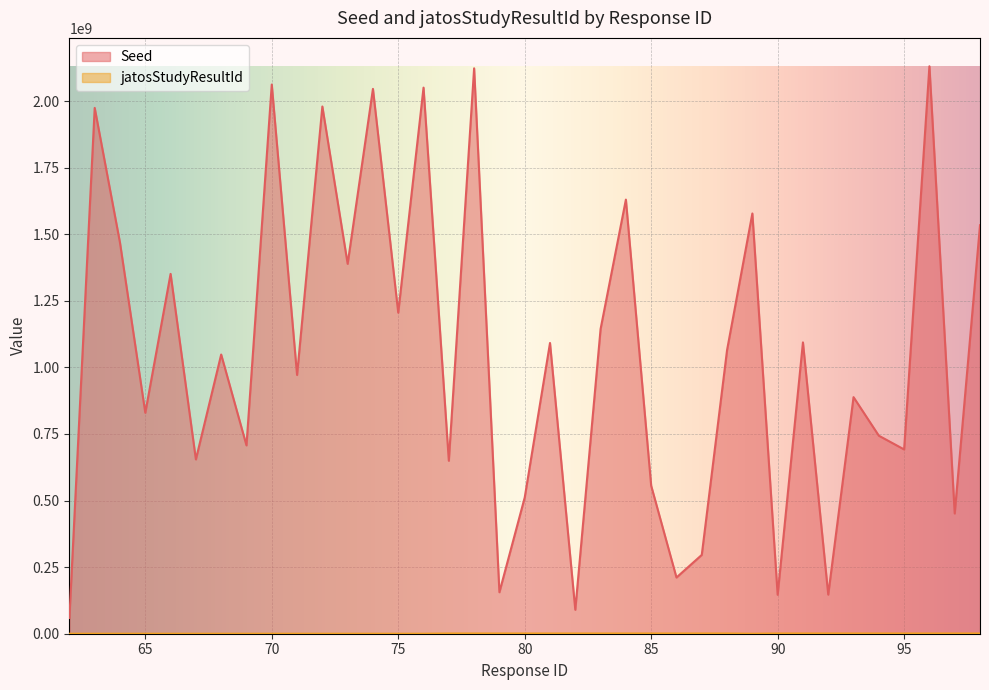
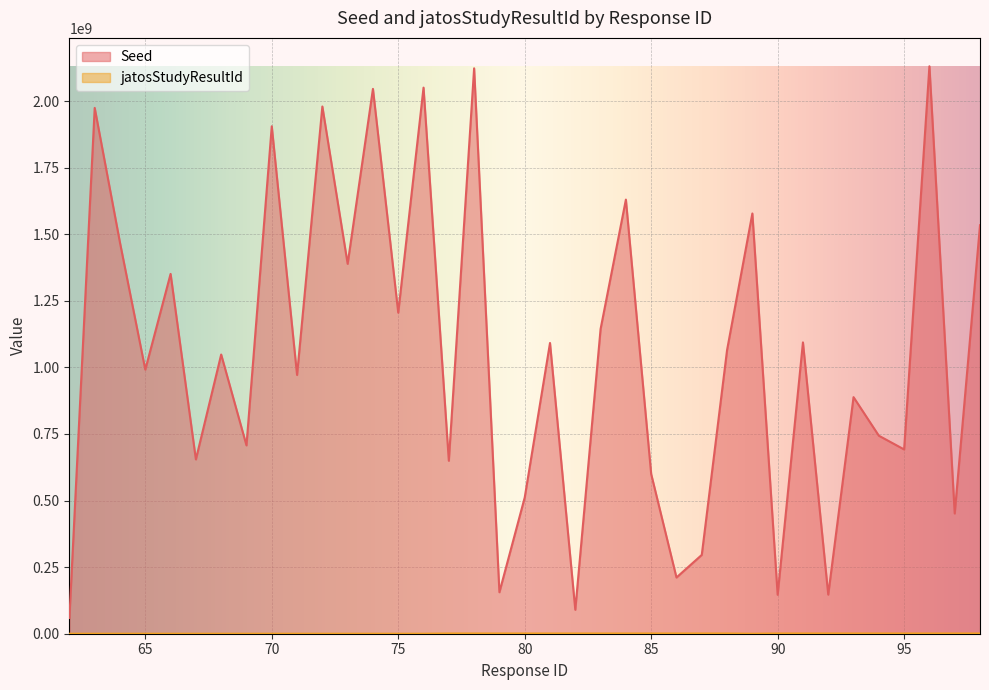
Seed, 65: 830000000 -> 990000000
Seed, 70: 2060000000 -> 1910000000
Seed, 85: 560000000 -> 600000000
